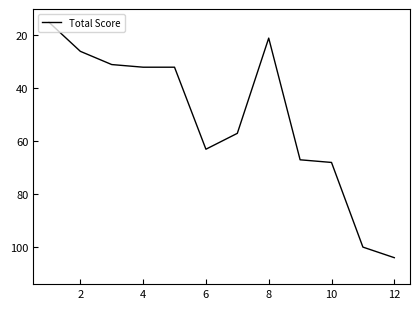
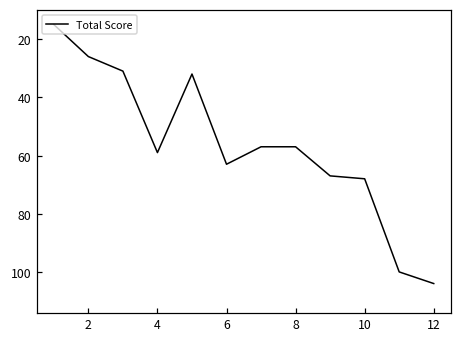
4: 32 -> 59
8: 21 -> 57
